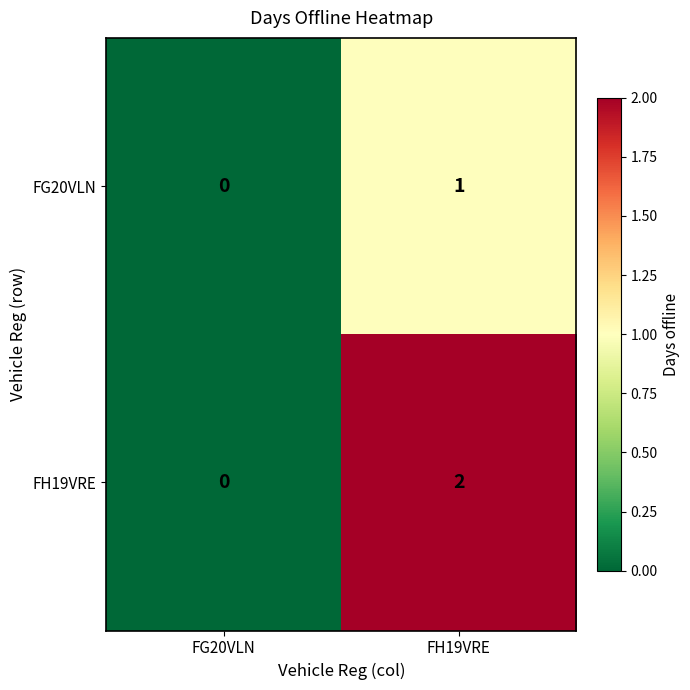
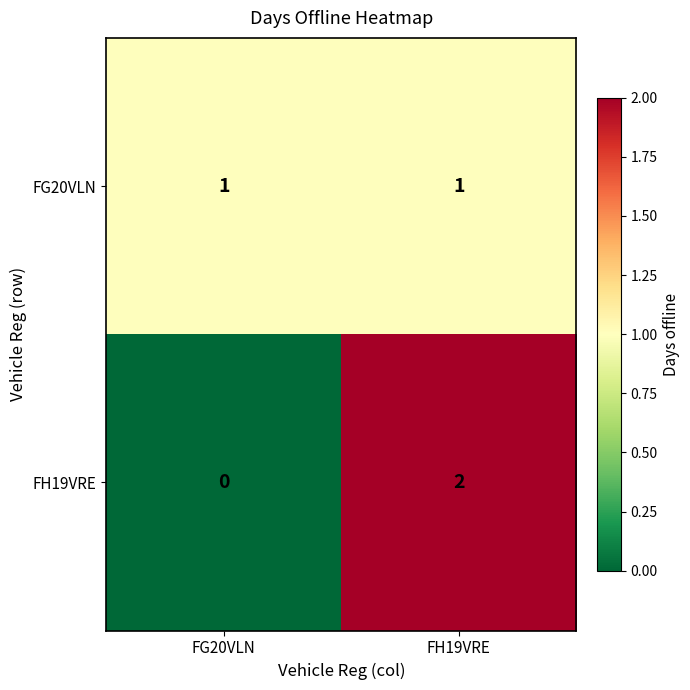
FG20VLN, FG20VLN: 0 -> 1
